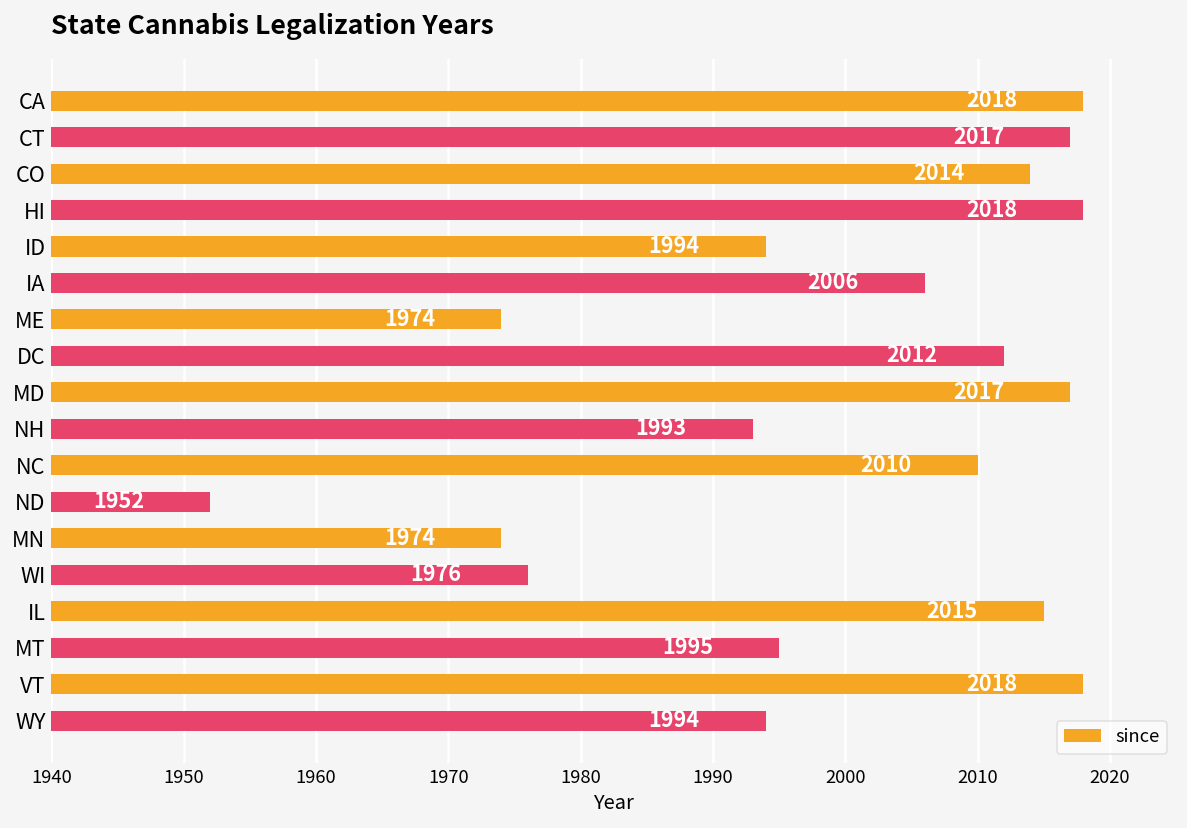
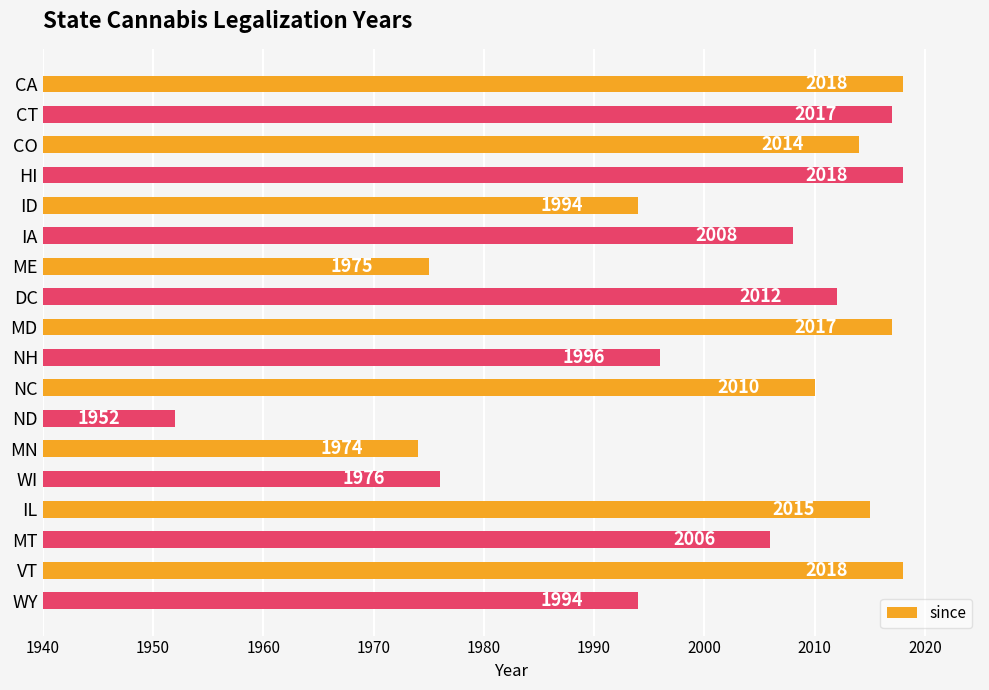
IA: 2006 -> 2008
ME: 1974 -> 1975
NH: 1993 -> 1996
MT: 1995 -> 2006
